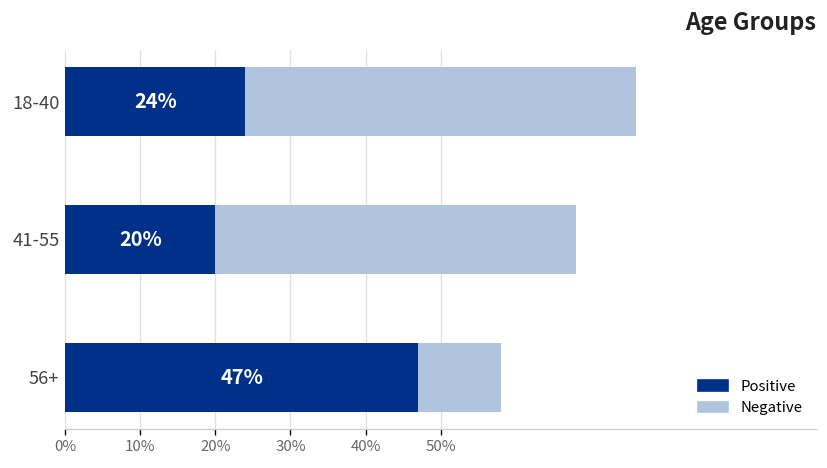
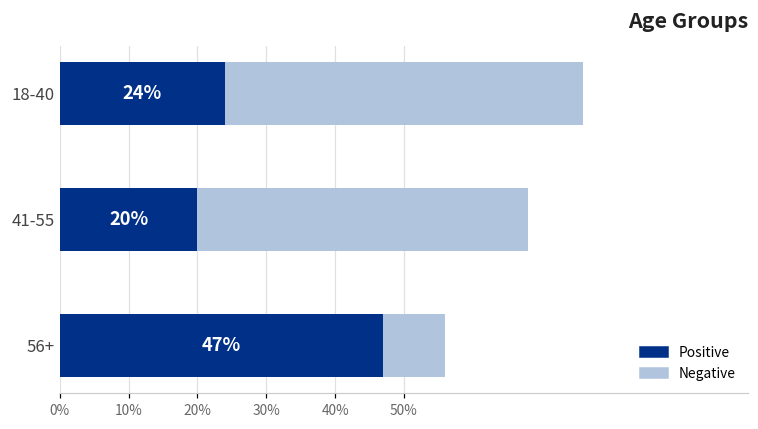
Negative, 56+: 58% -> 56%
